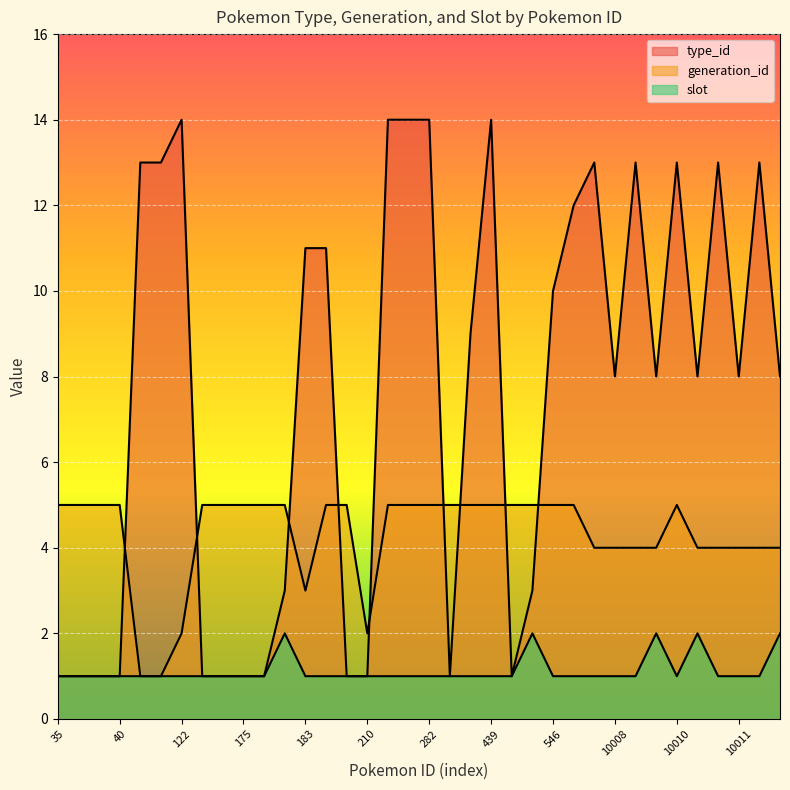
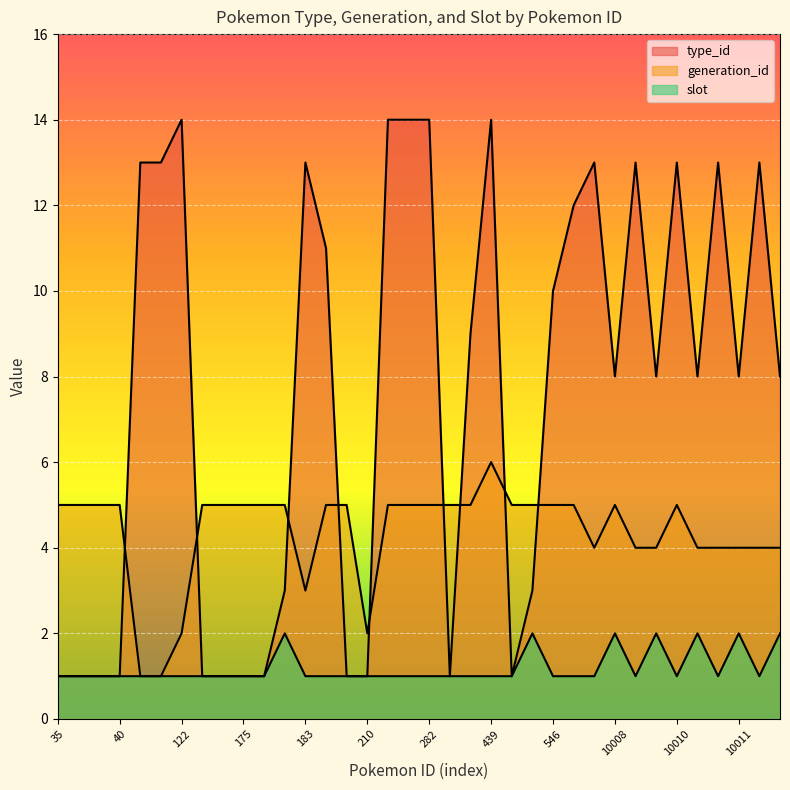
type_id, 183: 11 -> 13
generation_id, 439: 5 -> 6
generation_id, 10008: 4 -> 5
slot, 10008: 1 -> 2
slot, 10011: 1 -> 2
